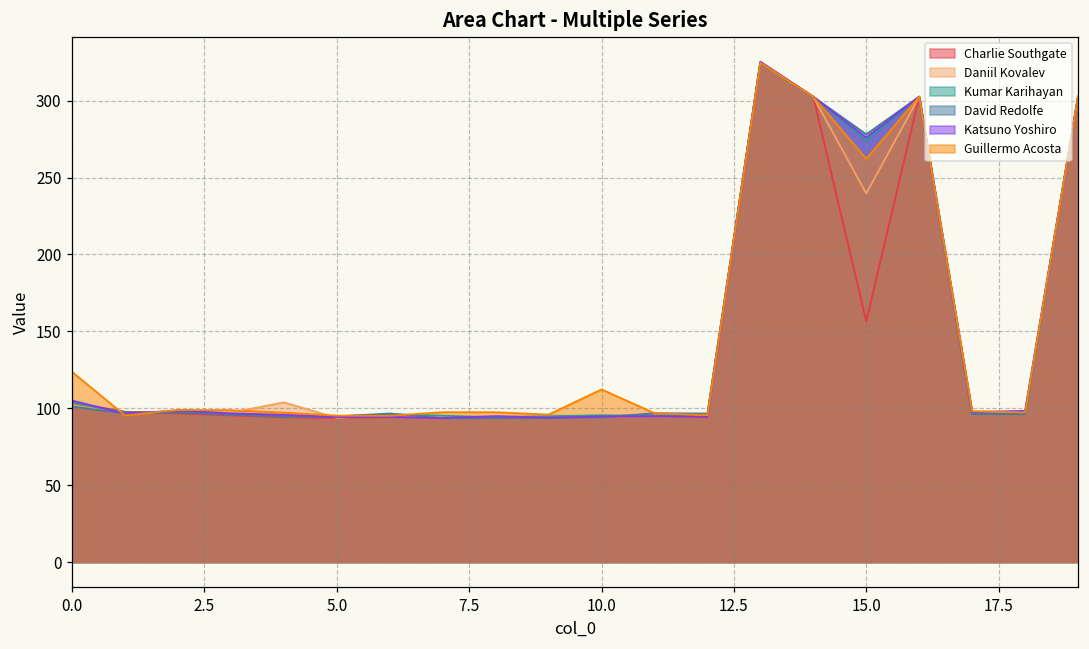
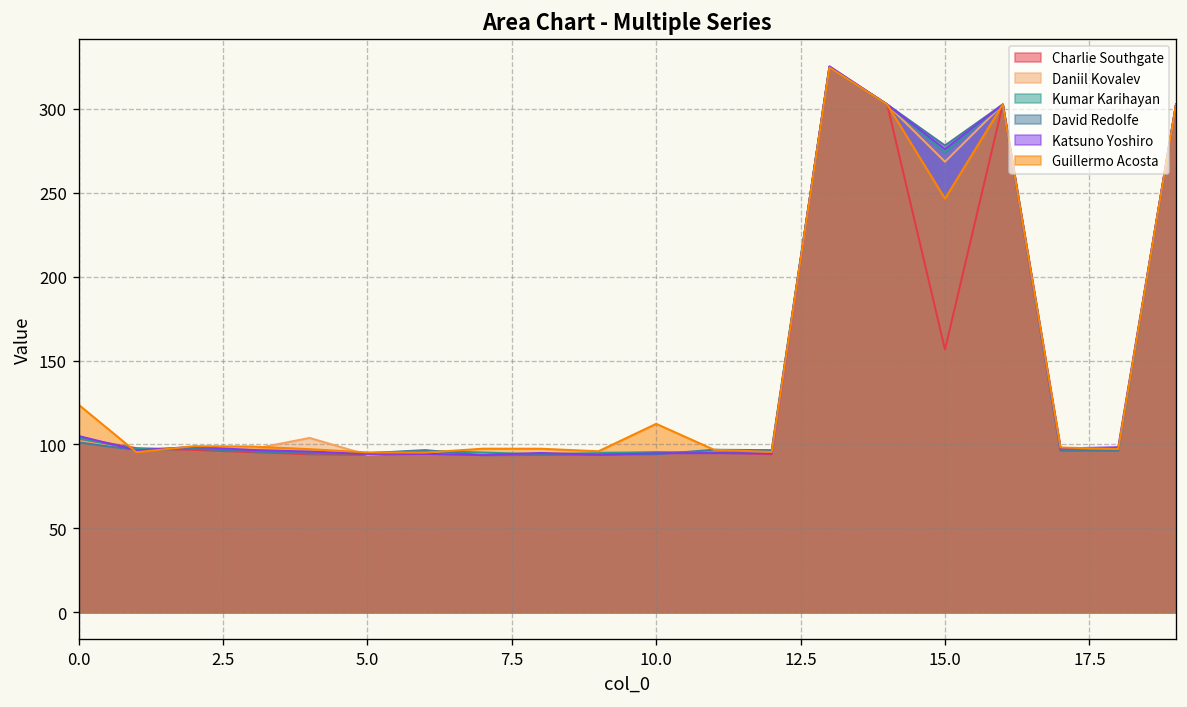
Daniil Kovalev, 15.0: 240 -> 268
Guillermo Acosta, 15.0: 262 -> 247
